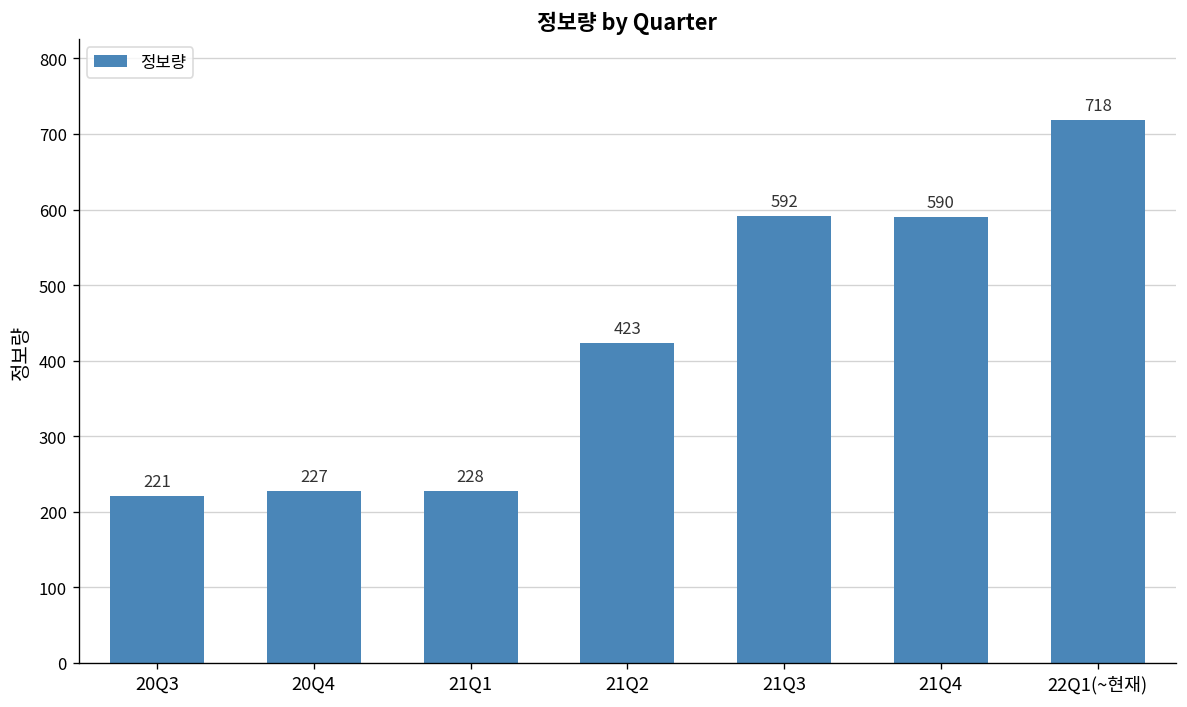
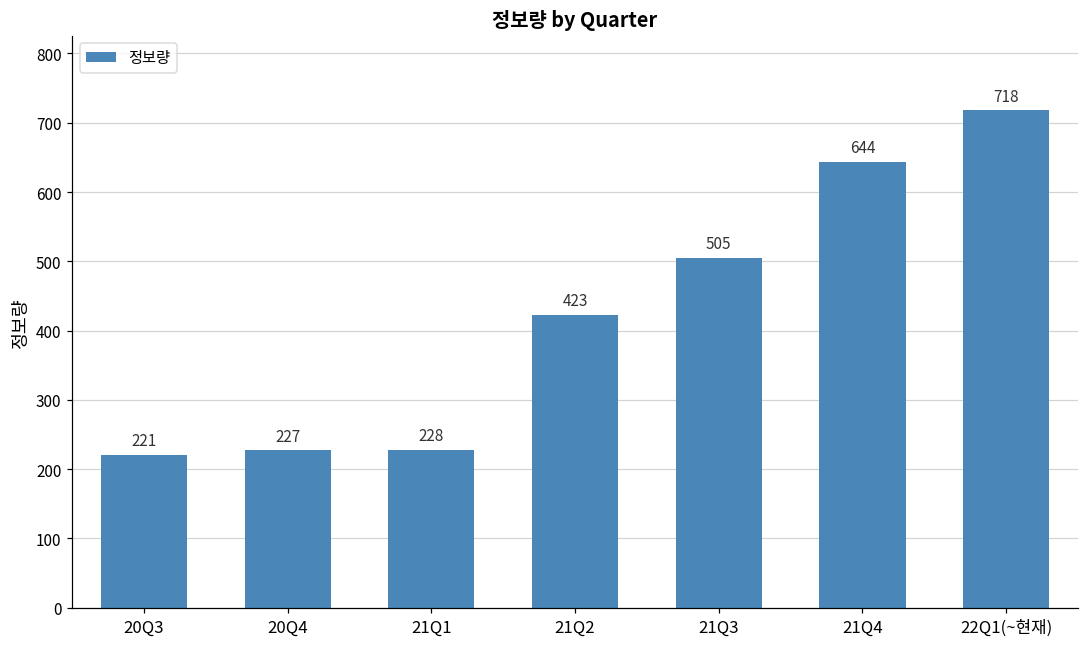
21Q3: 592 -> 505
21Q4: 590 -> 644
